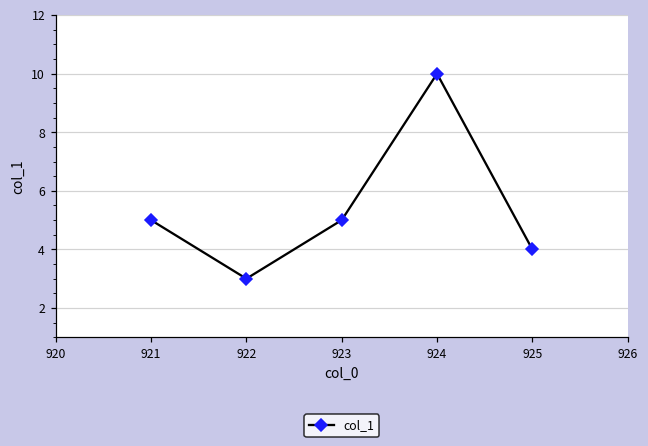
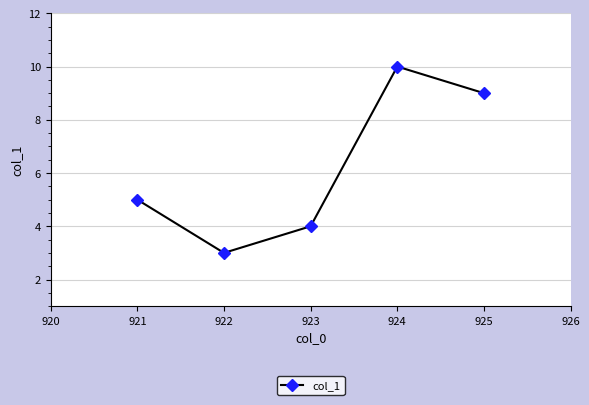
923: 5 -> 4
925: 4 -> 9
